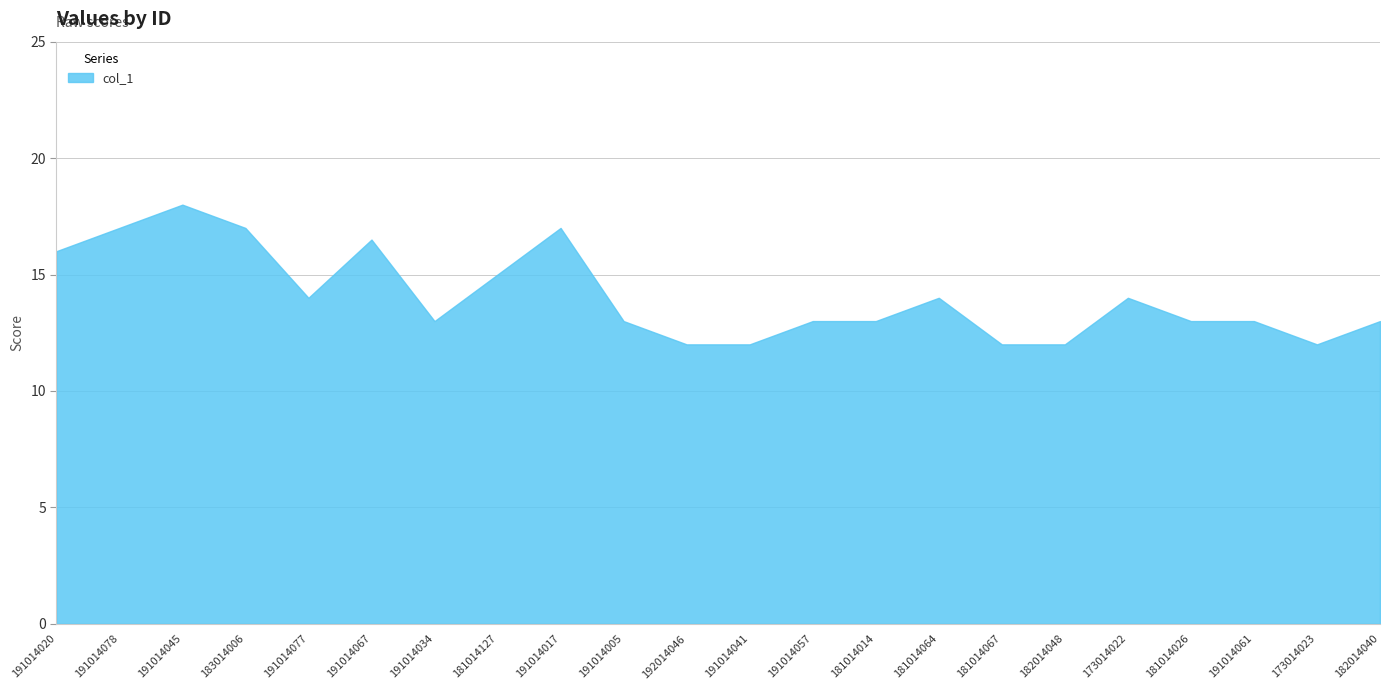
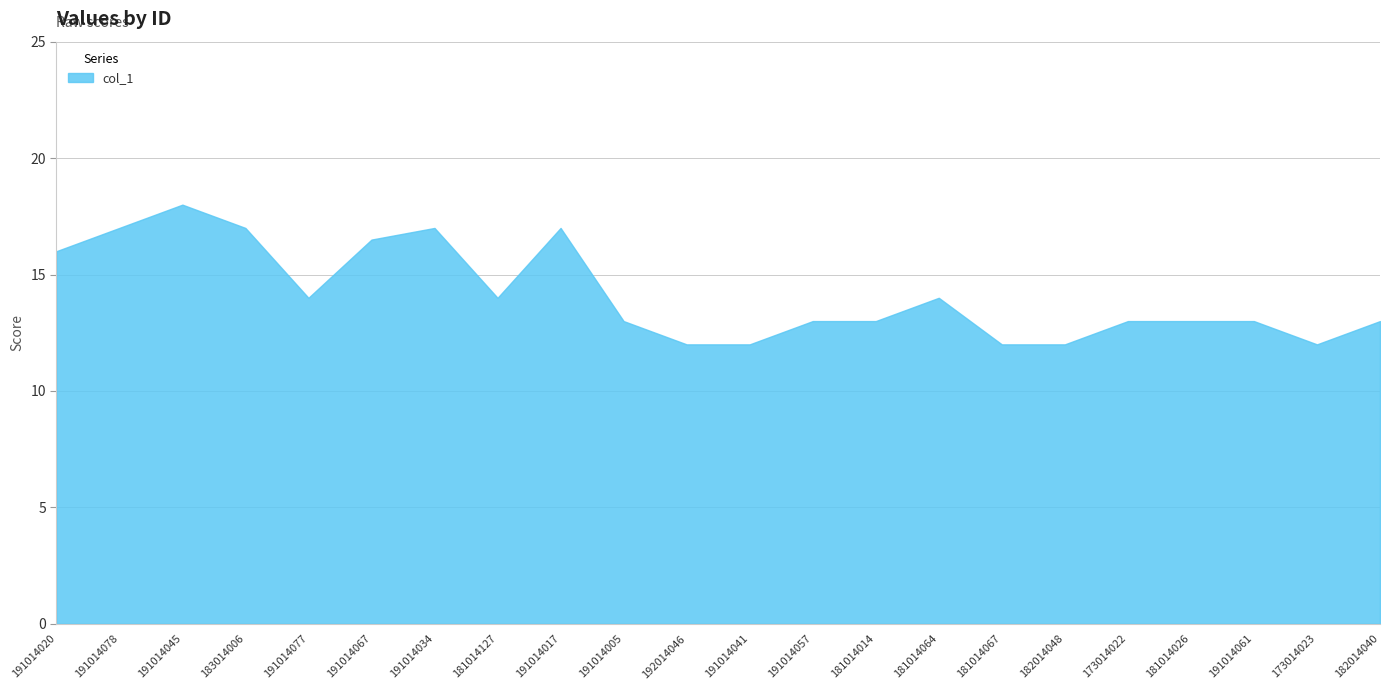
191014034: 13 -> 17
181014127: 15 -> 14
173014022: 14 -> 13
